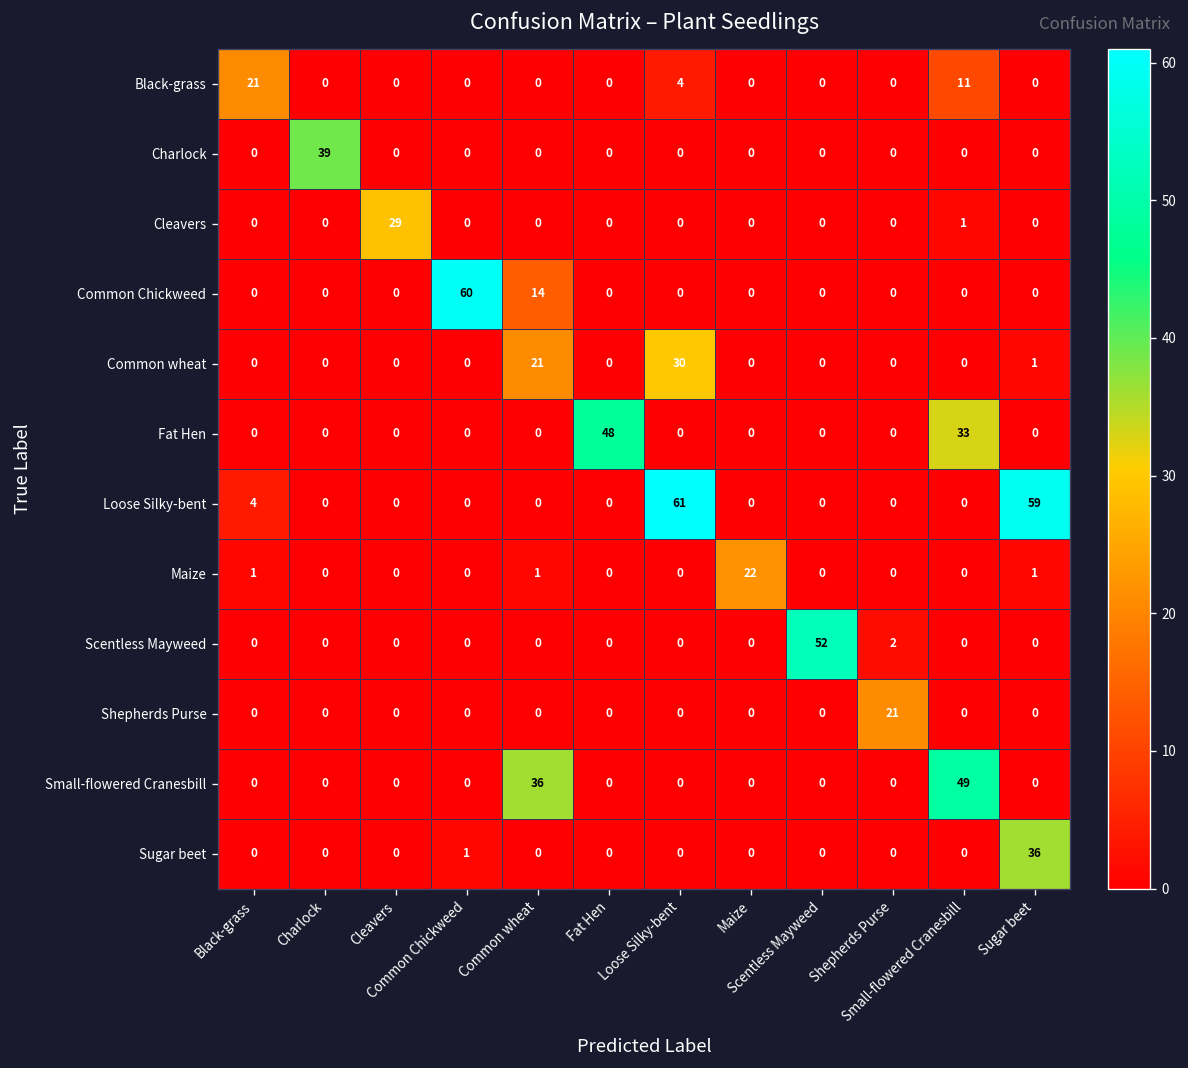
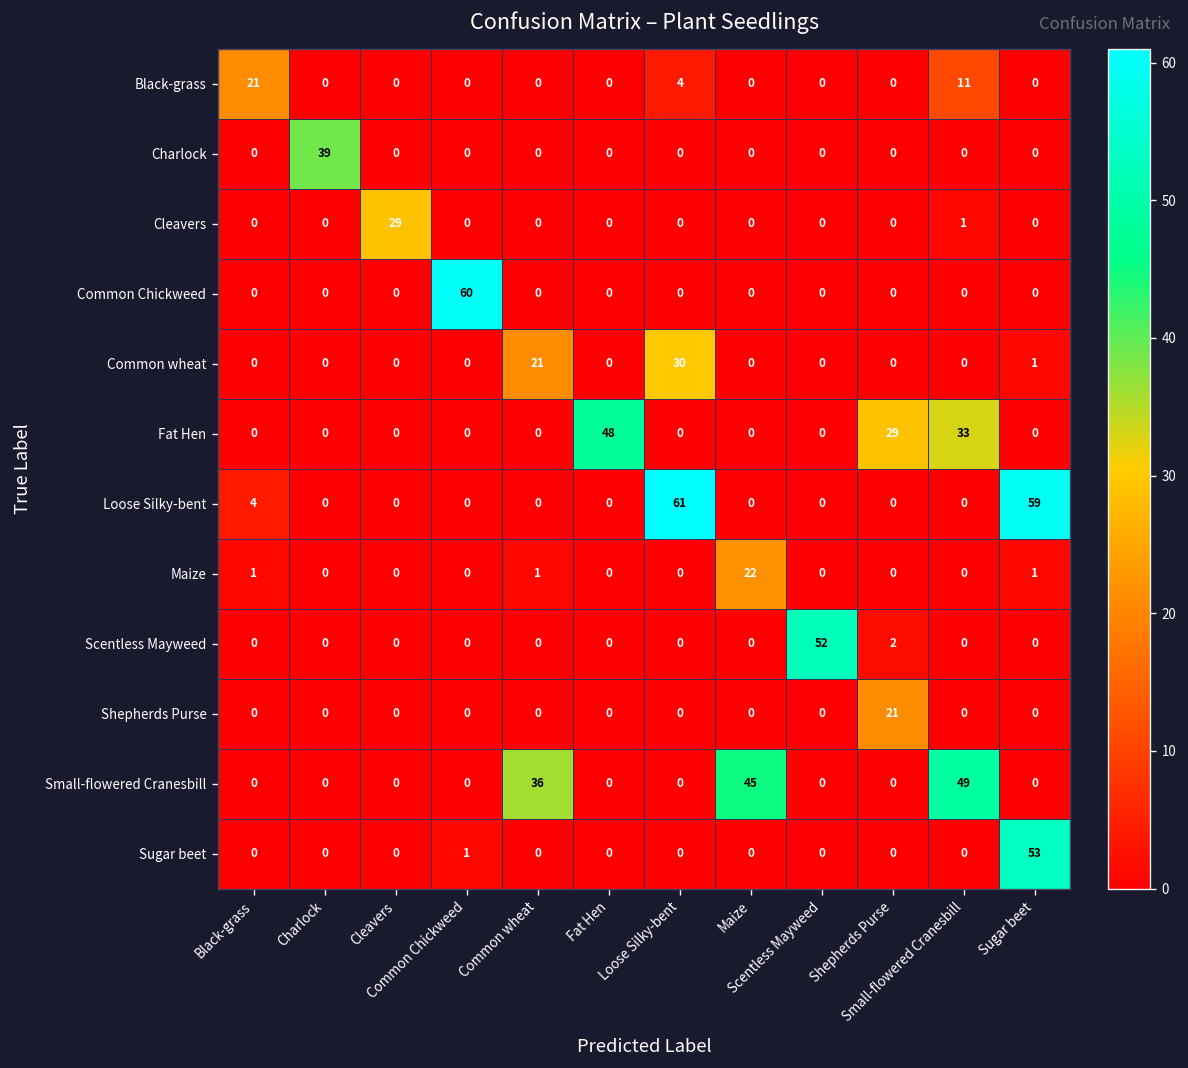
Common Chickweed, Common wheat: 14 -> 0
Fat Hen, Shepherds Purse: 0 -> 29
Small-flowered Cranesbill, Maize: 0 -> 45
Sugar beet, Sugar beet: 36 -> 53
